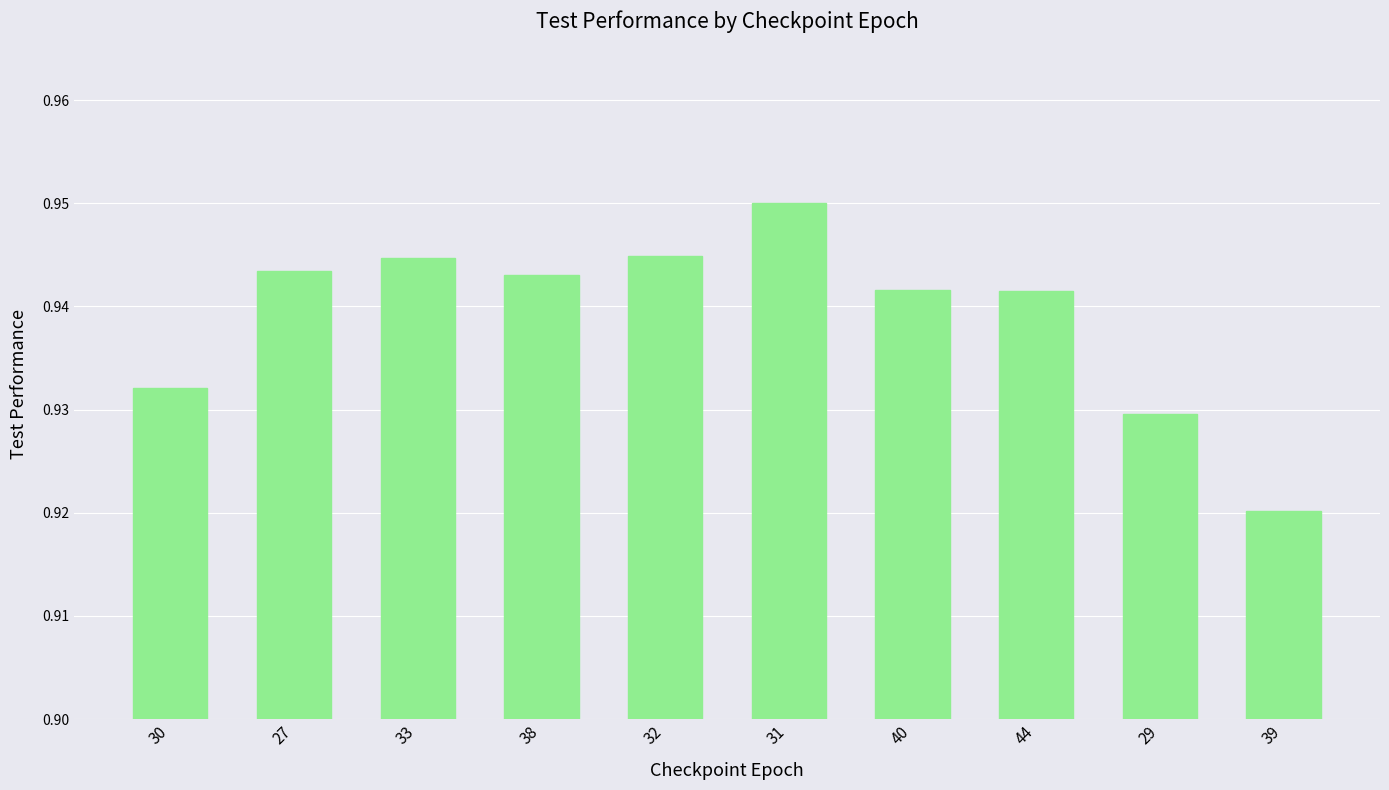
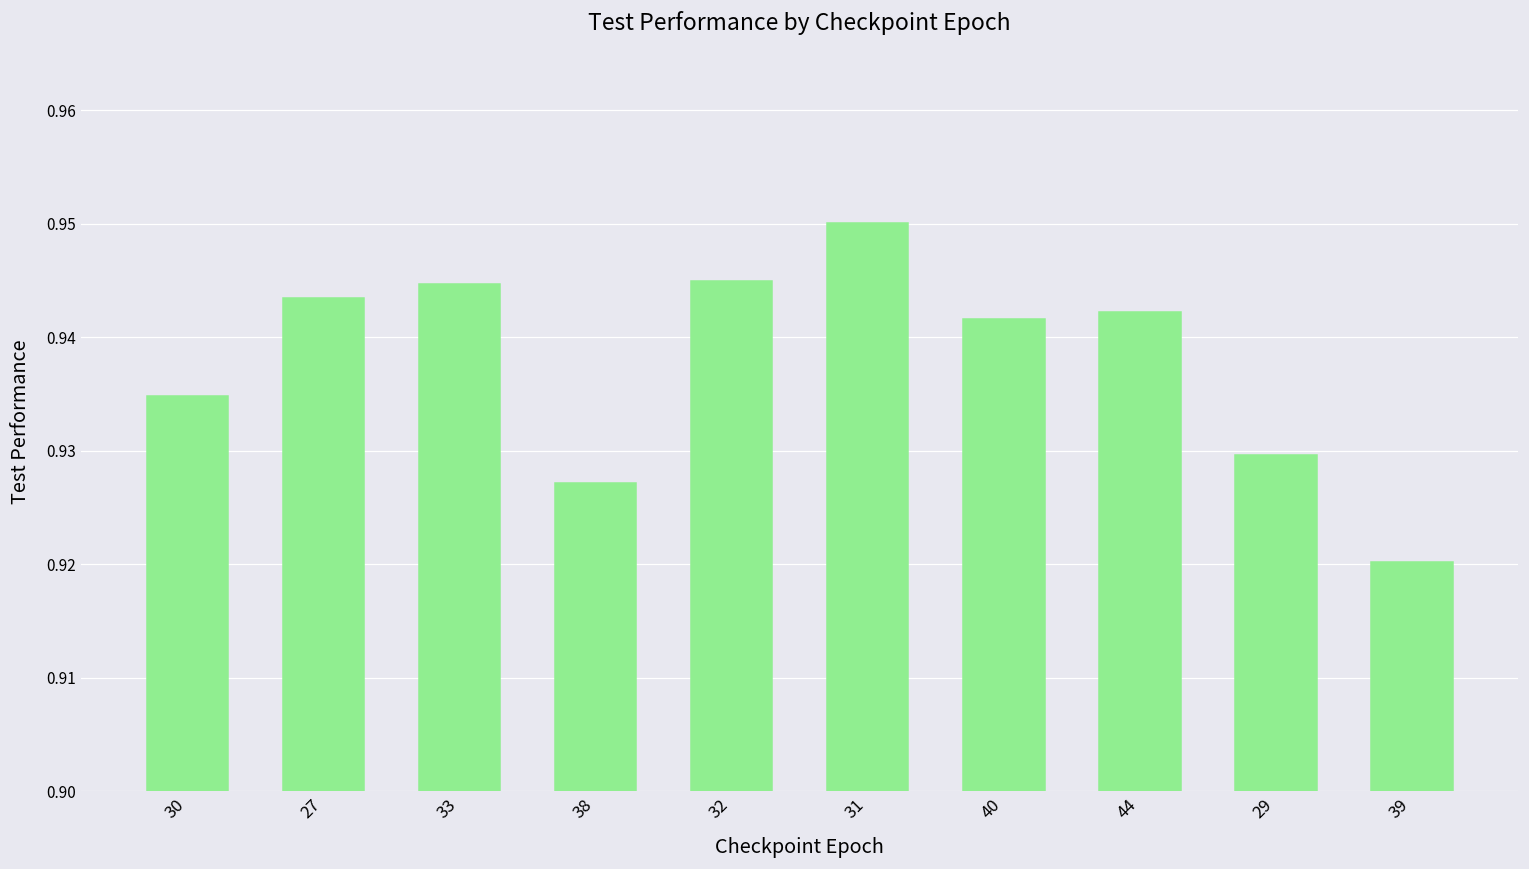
30: 0.9321 -> 0.9348
38: 0.9430 -> 0.9271
44: 0.9415 -> 0.9422
